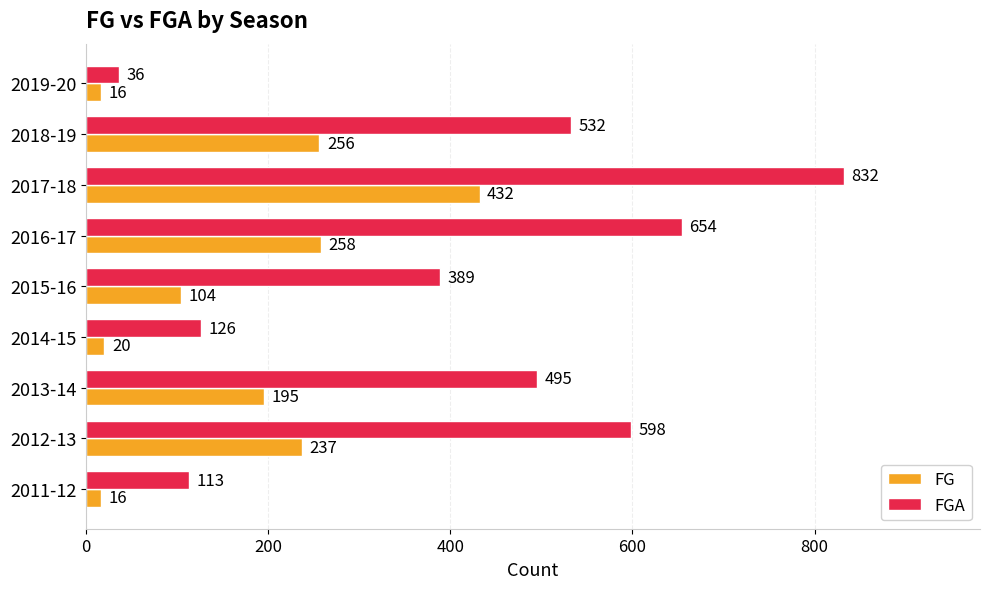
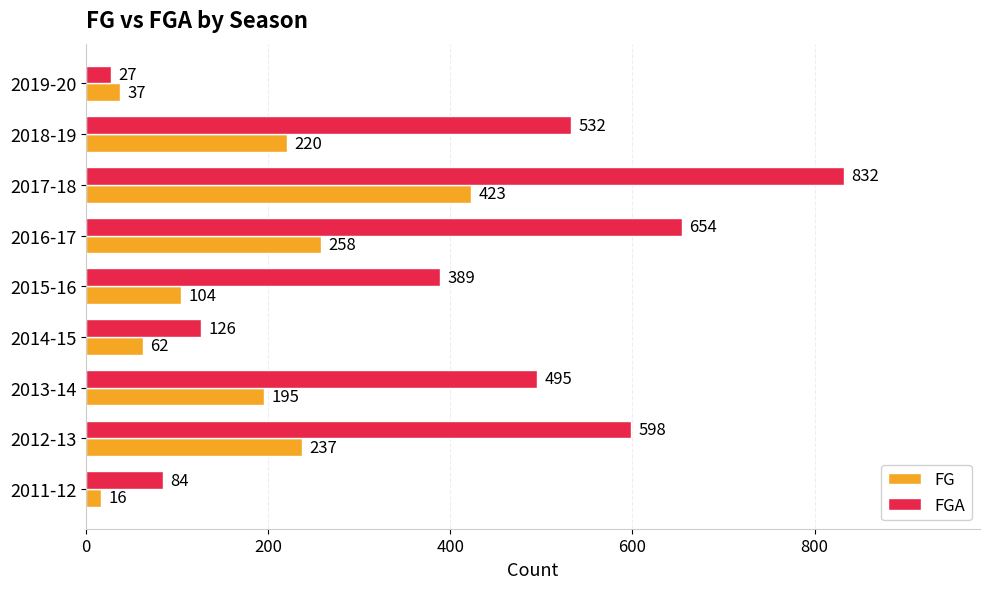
FGA, 2019-20: 36 -> 27
FG, 2019-20: 16 -> 37
FG, 2018-19: 256 -> 220
FG, 2017-18: 432 -> 423
FG, 2014-15: 20 -> 62
FGA, 2011-12: 113 -> 84
